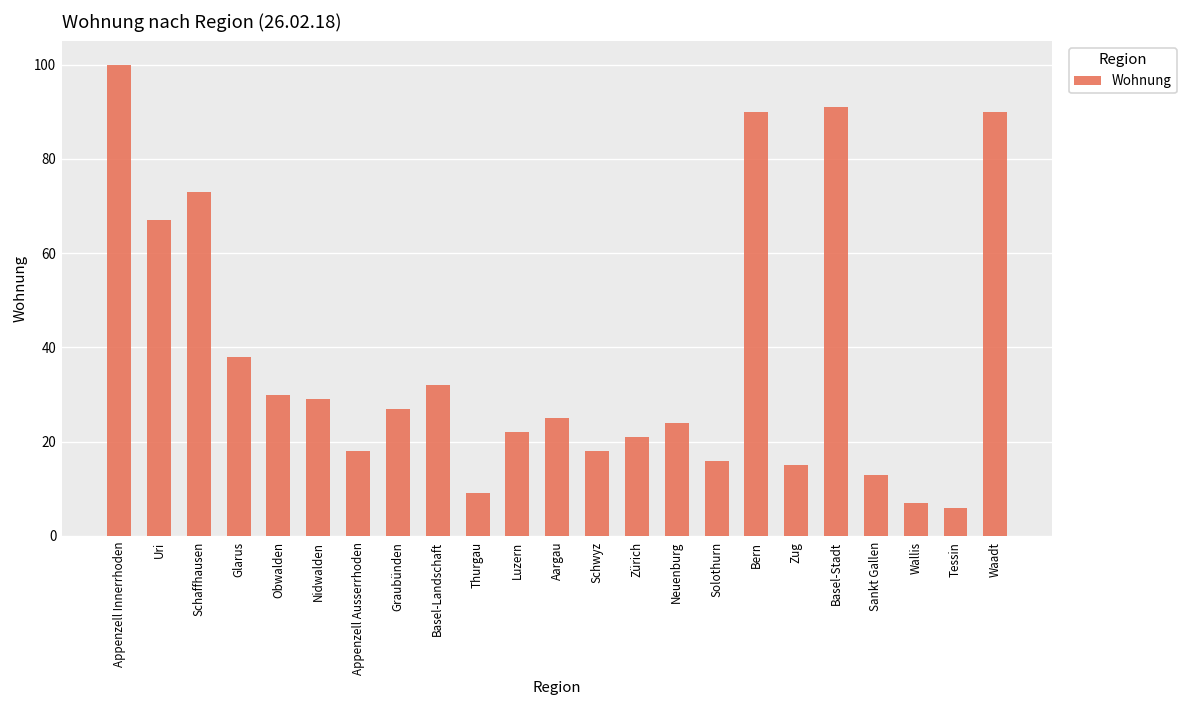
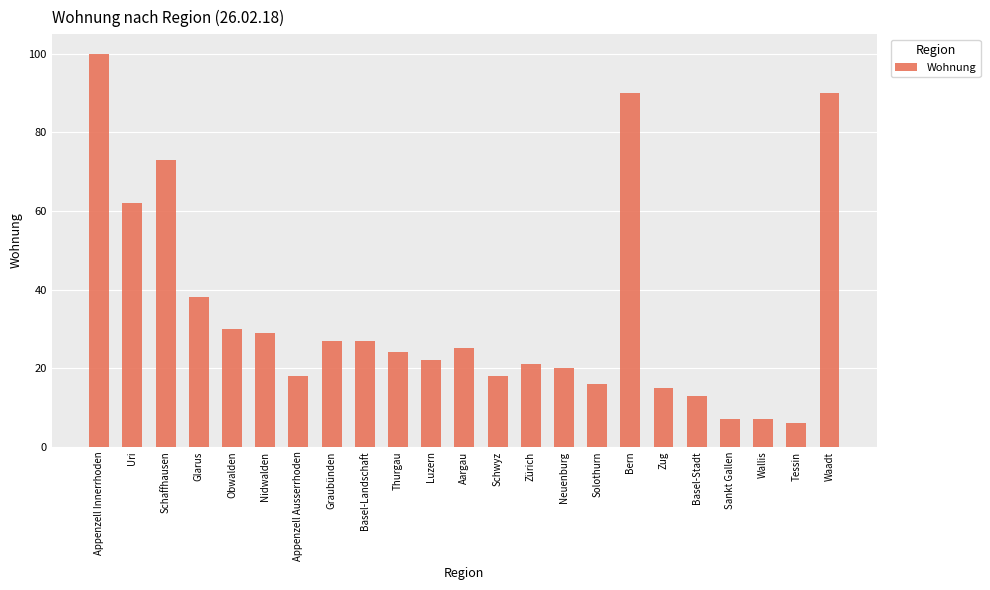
Uri: 67 -> 62
Basel-Landschaft: 32 -> 27
Thurgau: 9 -> 24
Neuenburg: 24 -> 20
Basel-Stadt: 91 -> 13
Sankt Gallen: 13 -> 7
